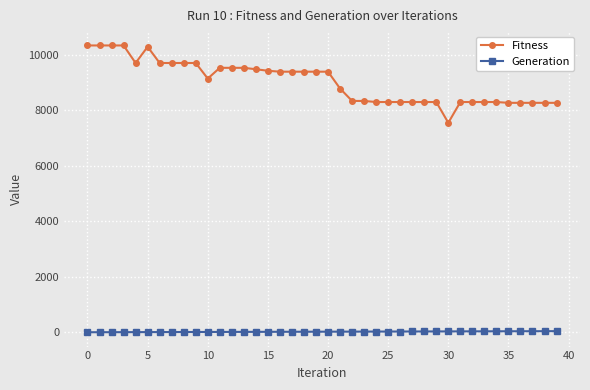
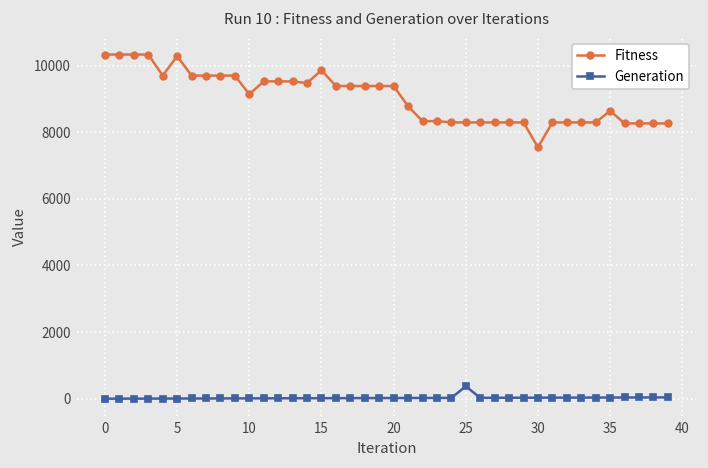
Fitness, 15: 9400 -> 9900
Generation, 25: 0 -> 400
Fitness, 35: 8300 -> 8600
